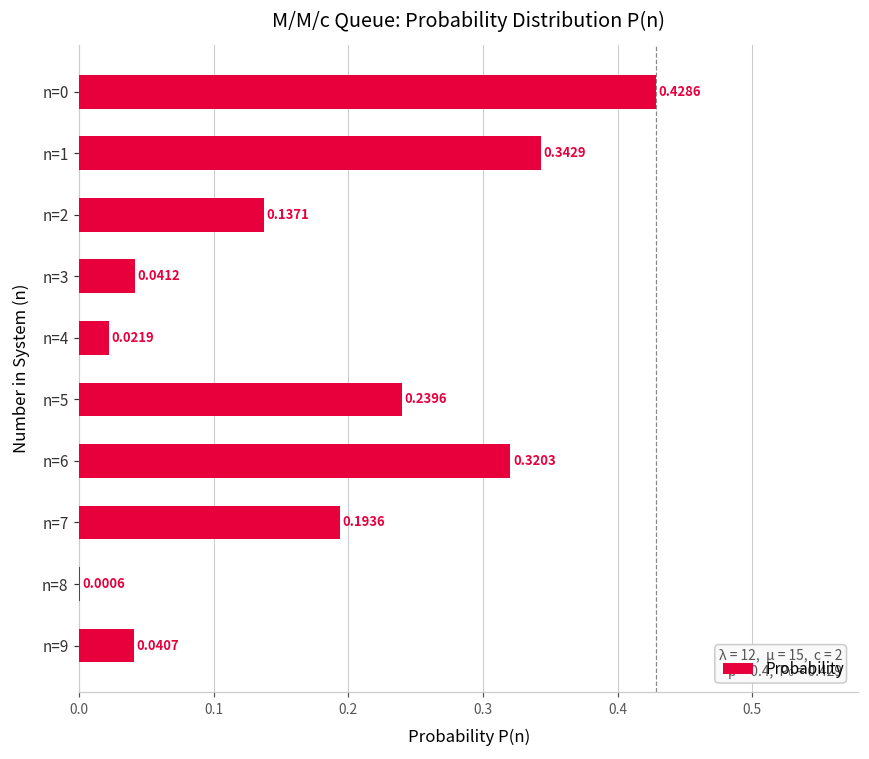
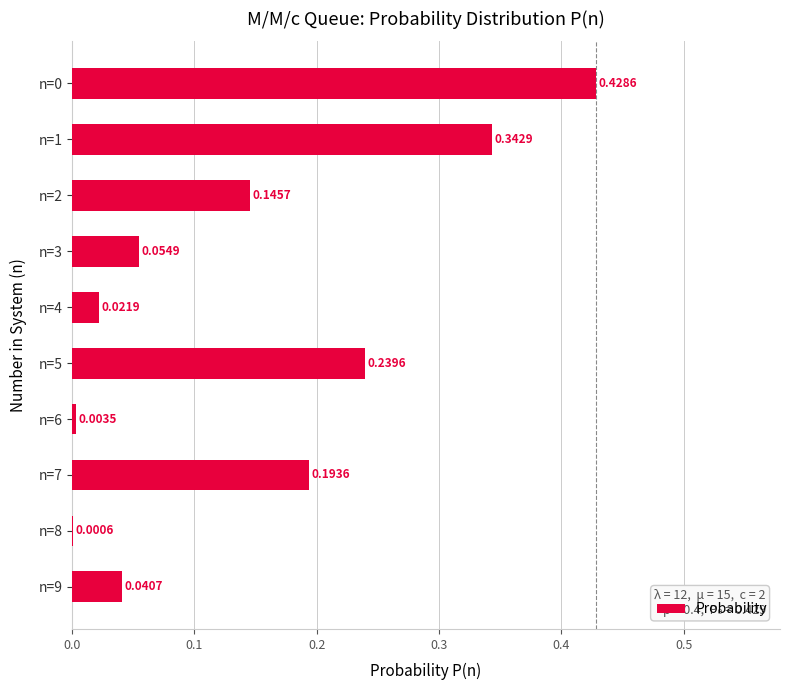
n=2: 0.1371 -> 0.1457
n=3: 0.0412 -> 0.0549
n=6: 0.3203 -> 0.0035
